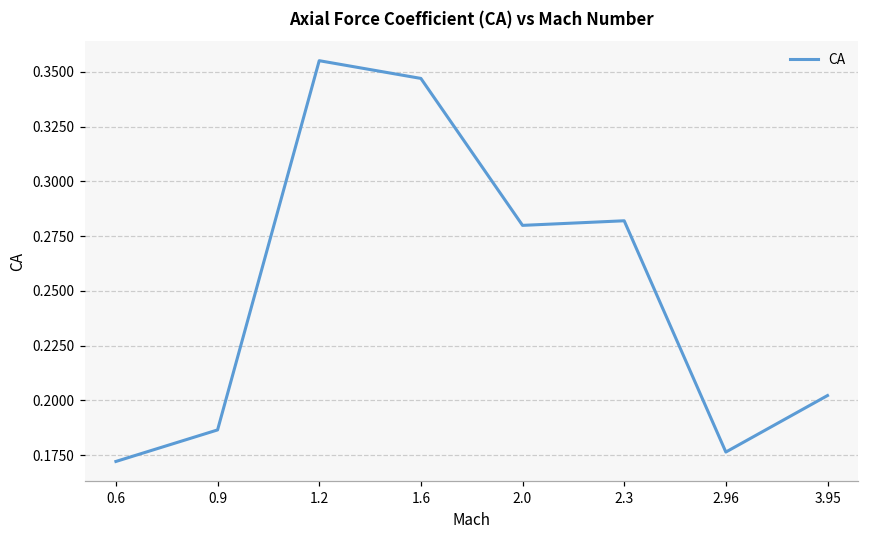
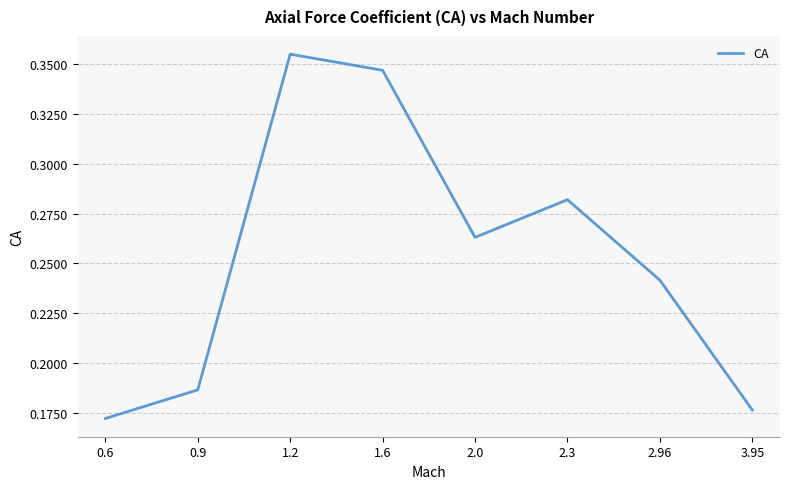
2.0: 0.280 -> 0.263
2.96: 0.176 -> 0.242
3.95: 0.202 -> 0.176
